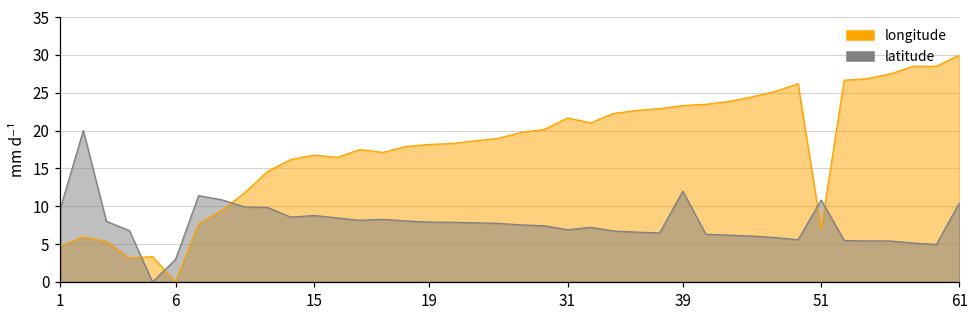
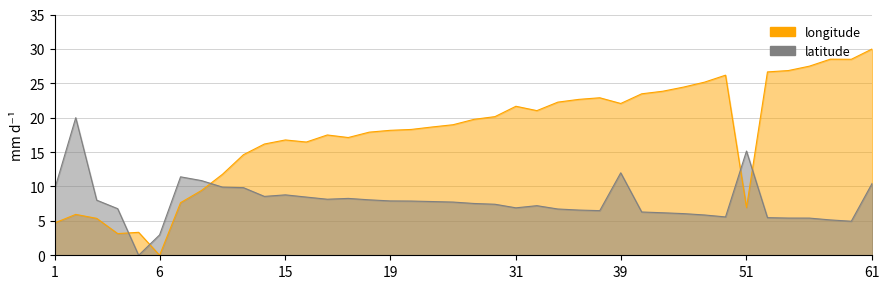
longitude, 39: 23 -> 22
latitude, 51: 11 -> 15
